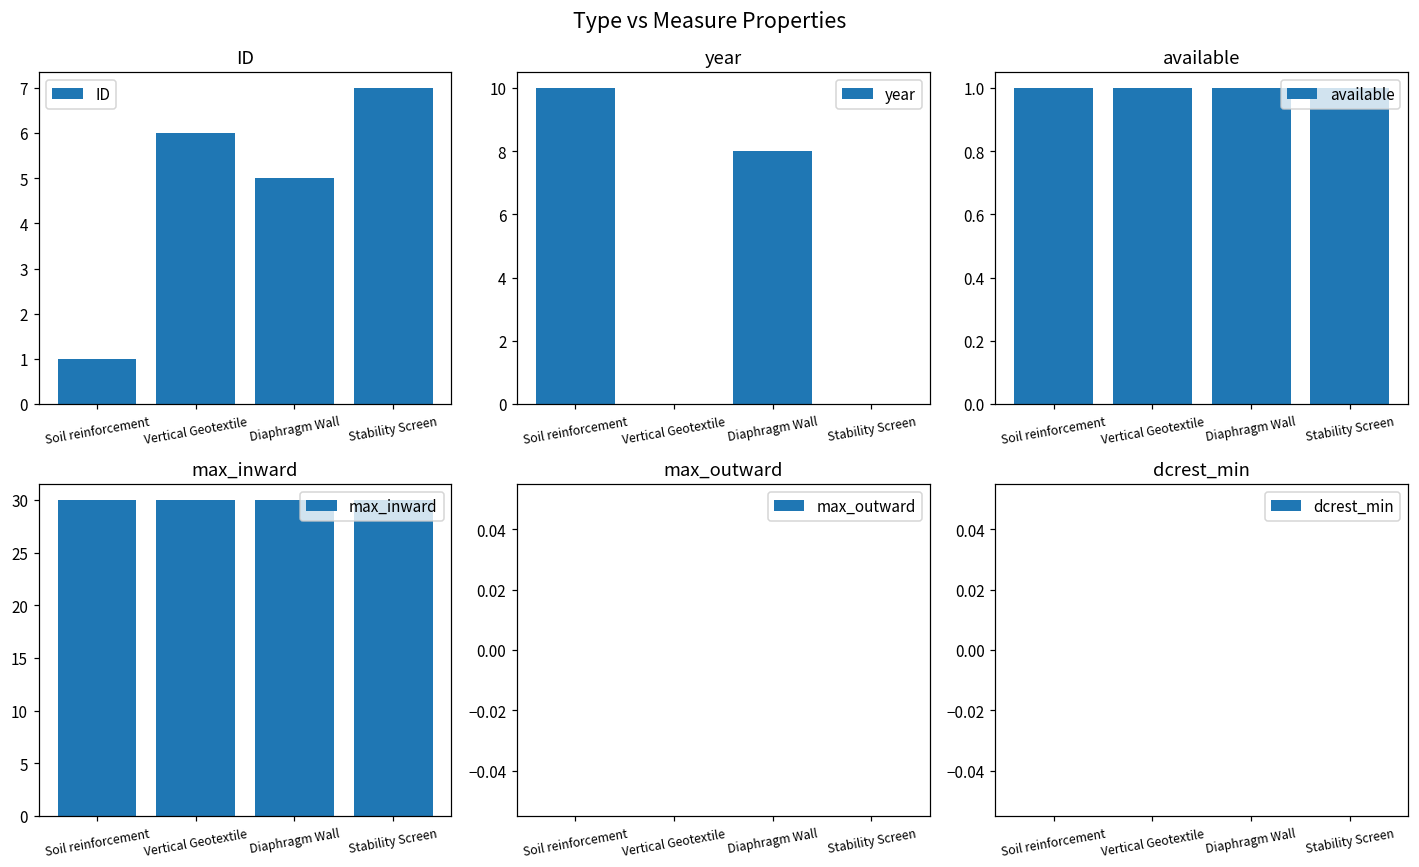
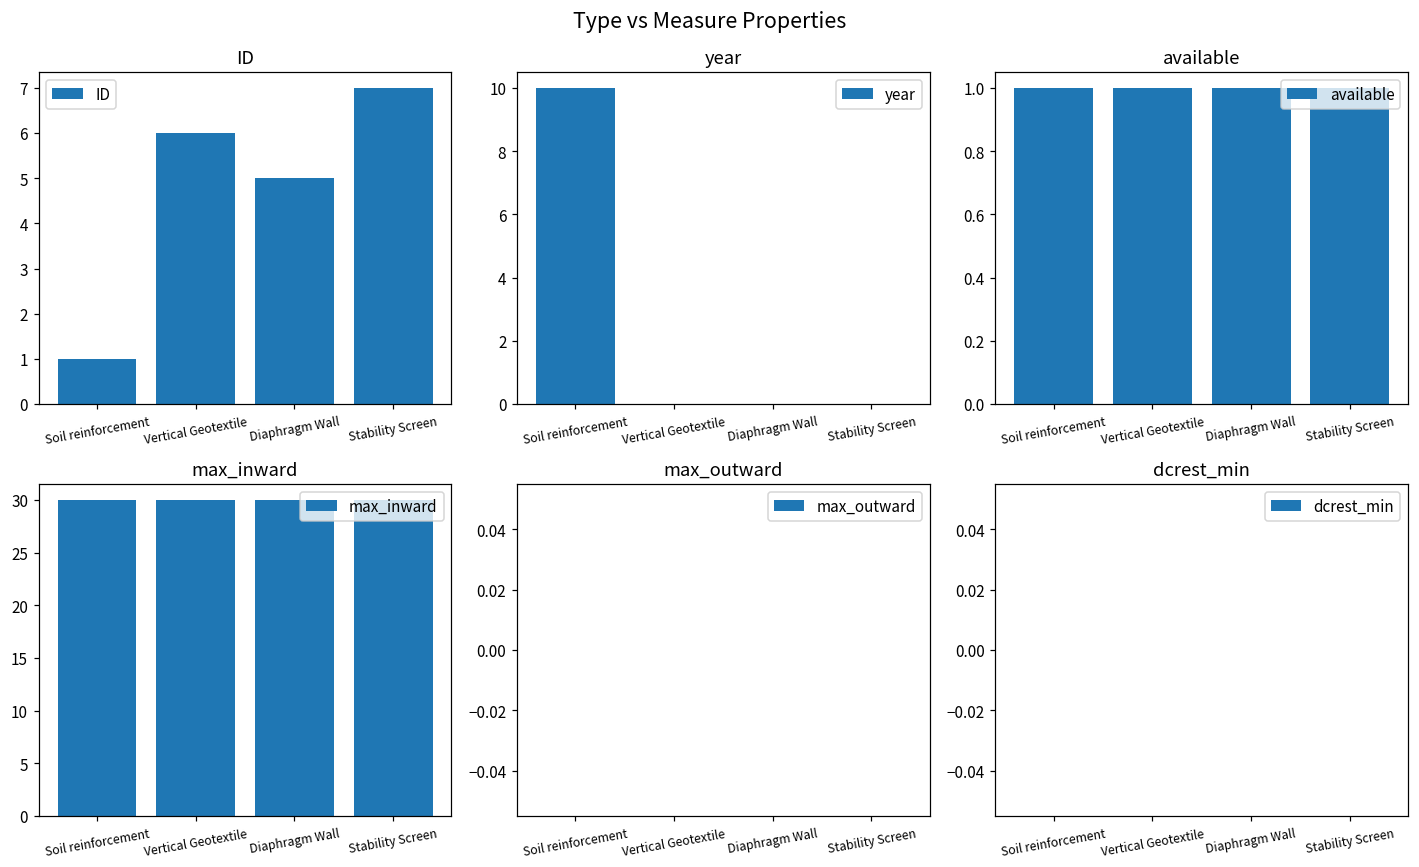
year, Diaphragm Wall: 8 -> 0
